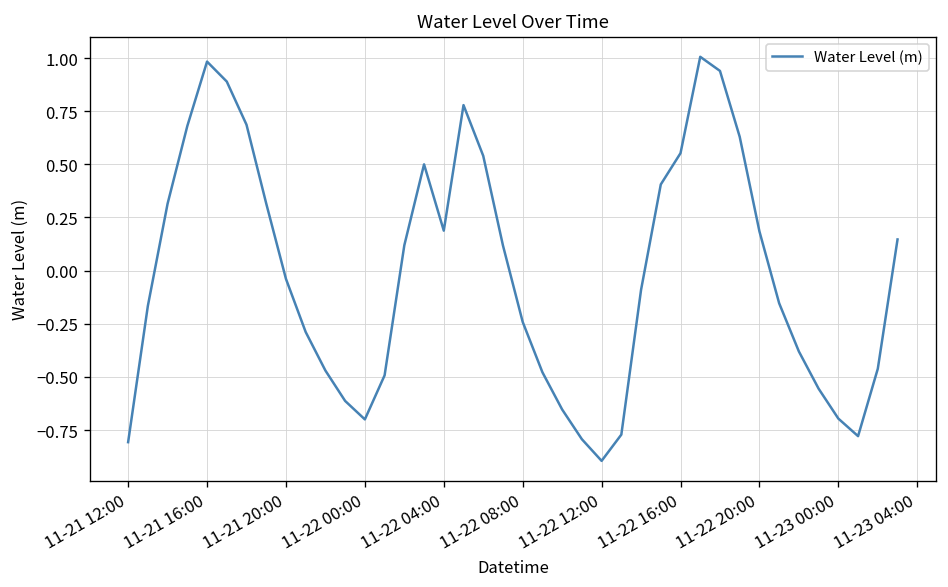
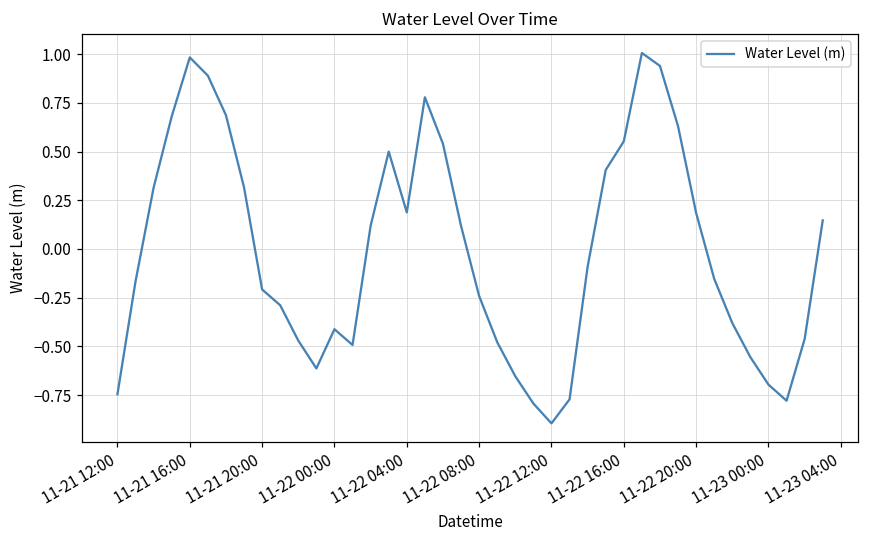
11-21 12:00: -0.81 -> -0.75
11-21 20:00: -0.04 -> -0.21
11-22 00:00: -0.70 -> -0.41
